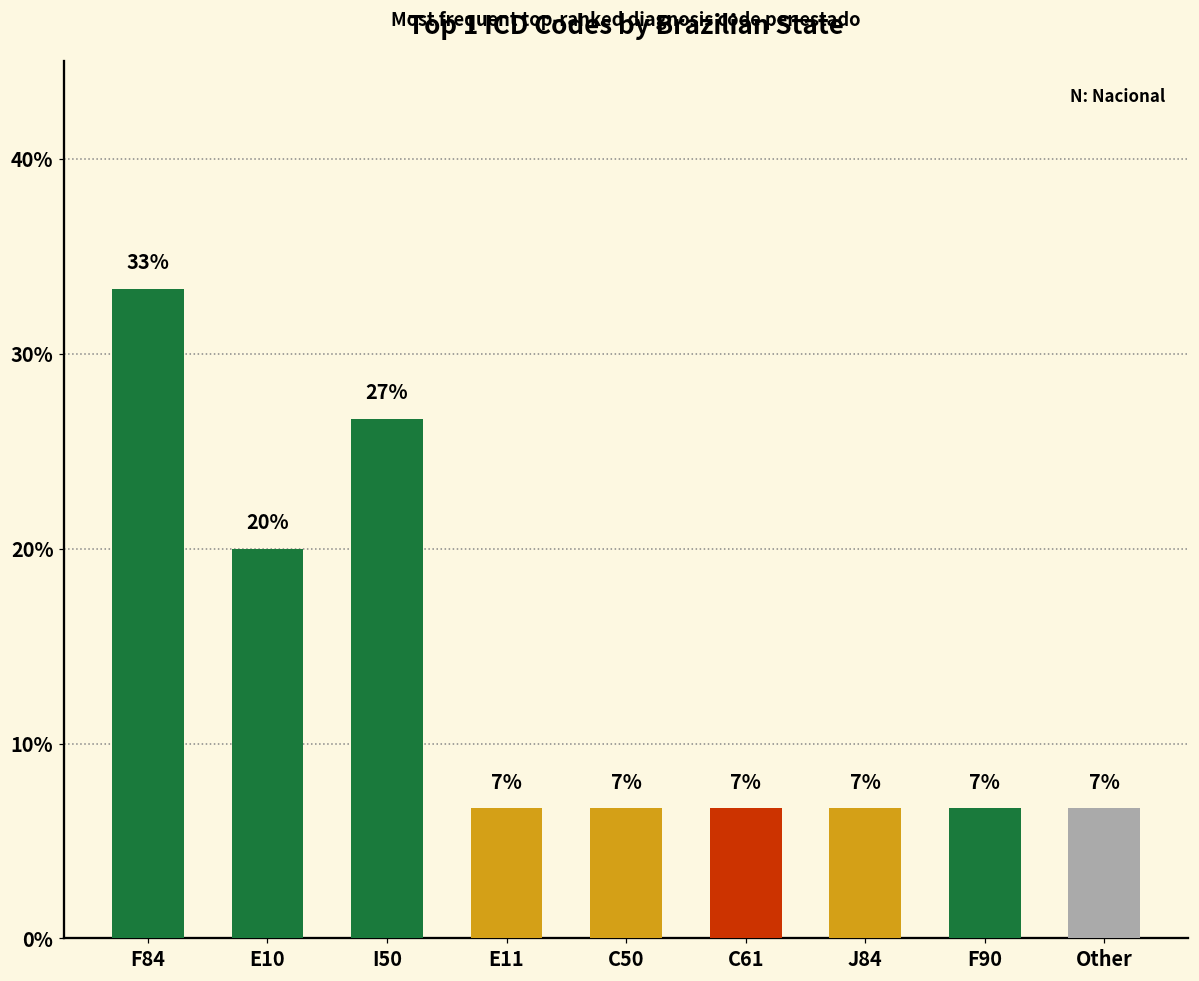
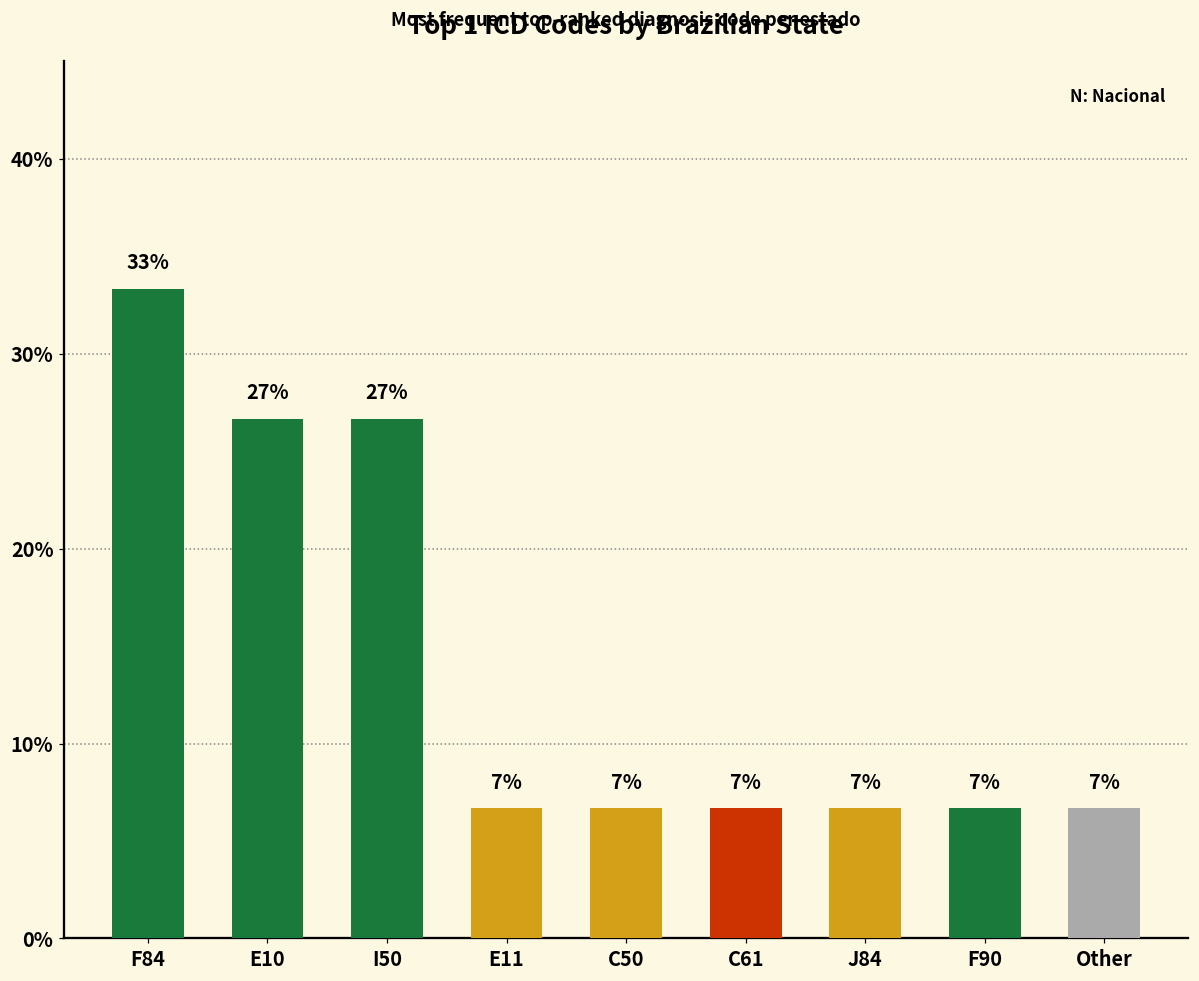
E10: 20% -> 27%
